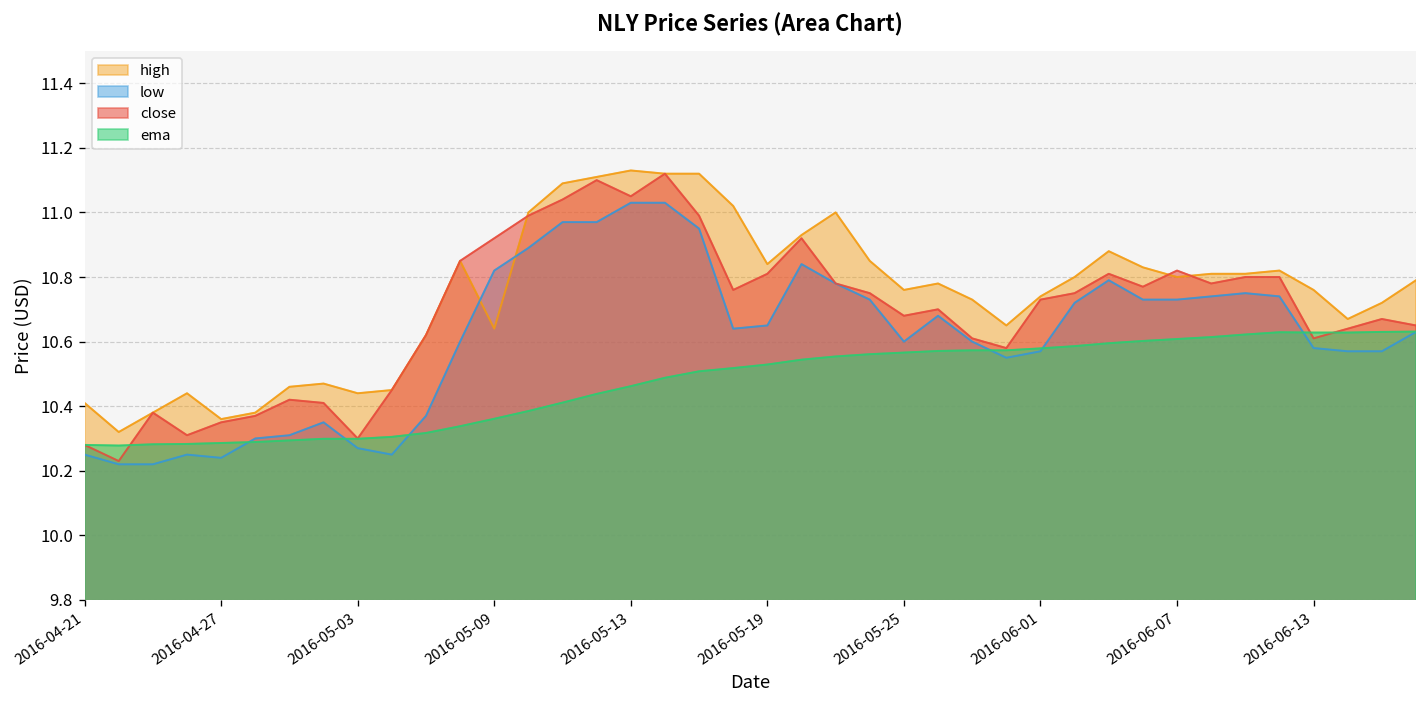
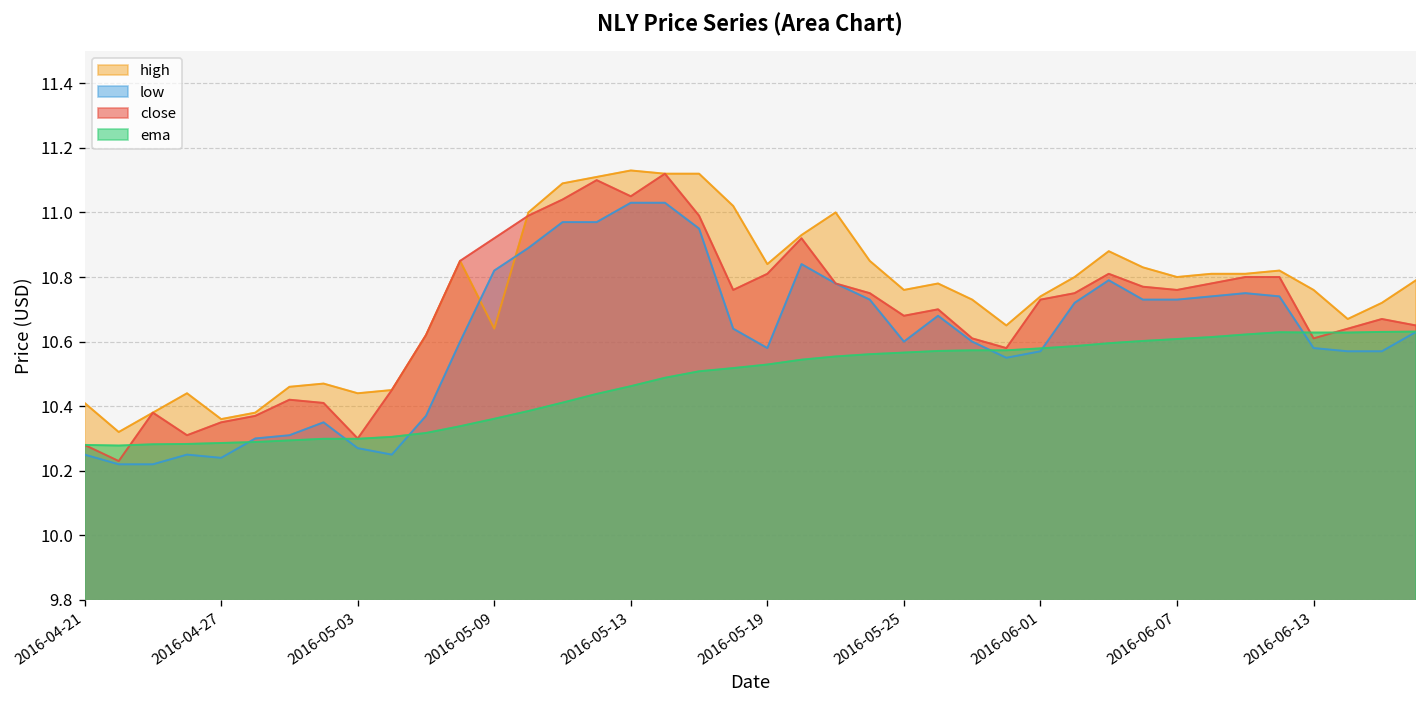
low, 2016-05-19: 10.65 -> 10.58
close, 2016-06-07: 10.82 -> 10.76
